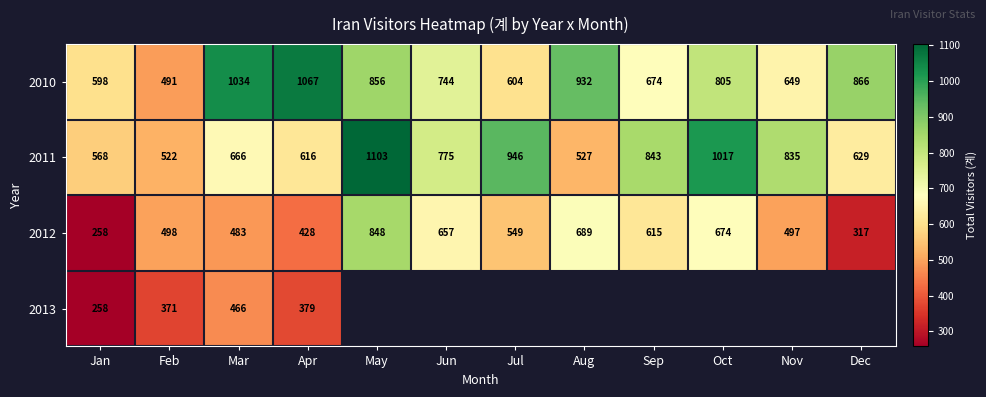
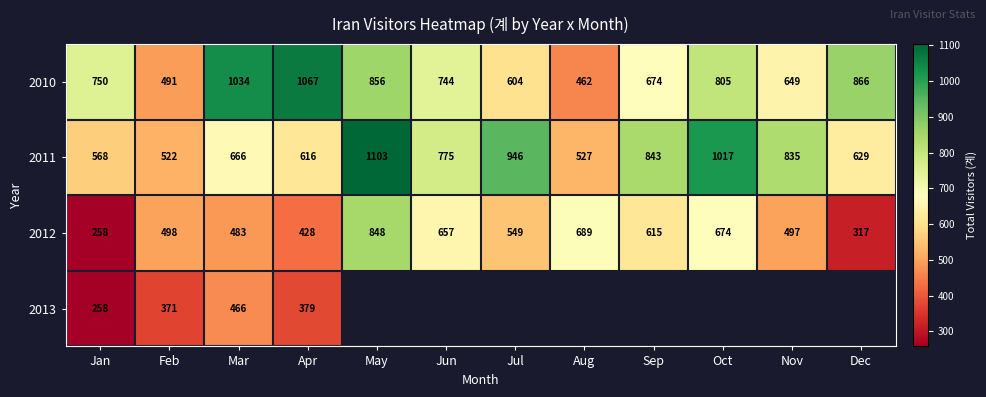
2010, Jan: 598 -> 750
2010, Aug: 932 -> 462
